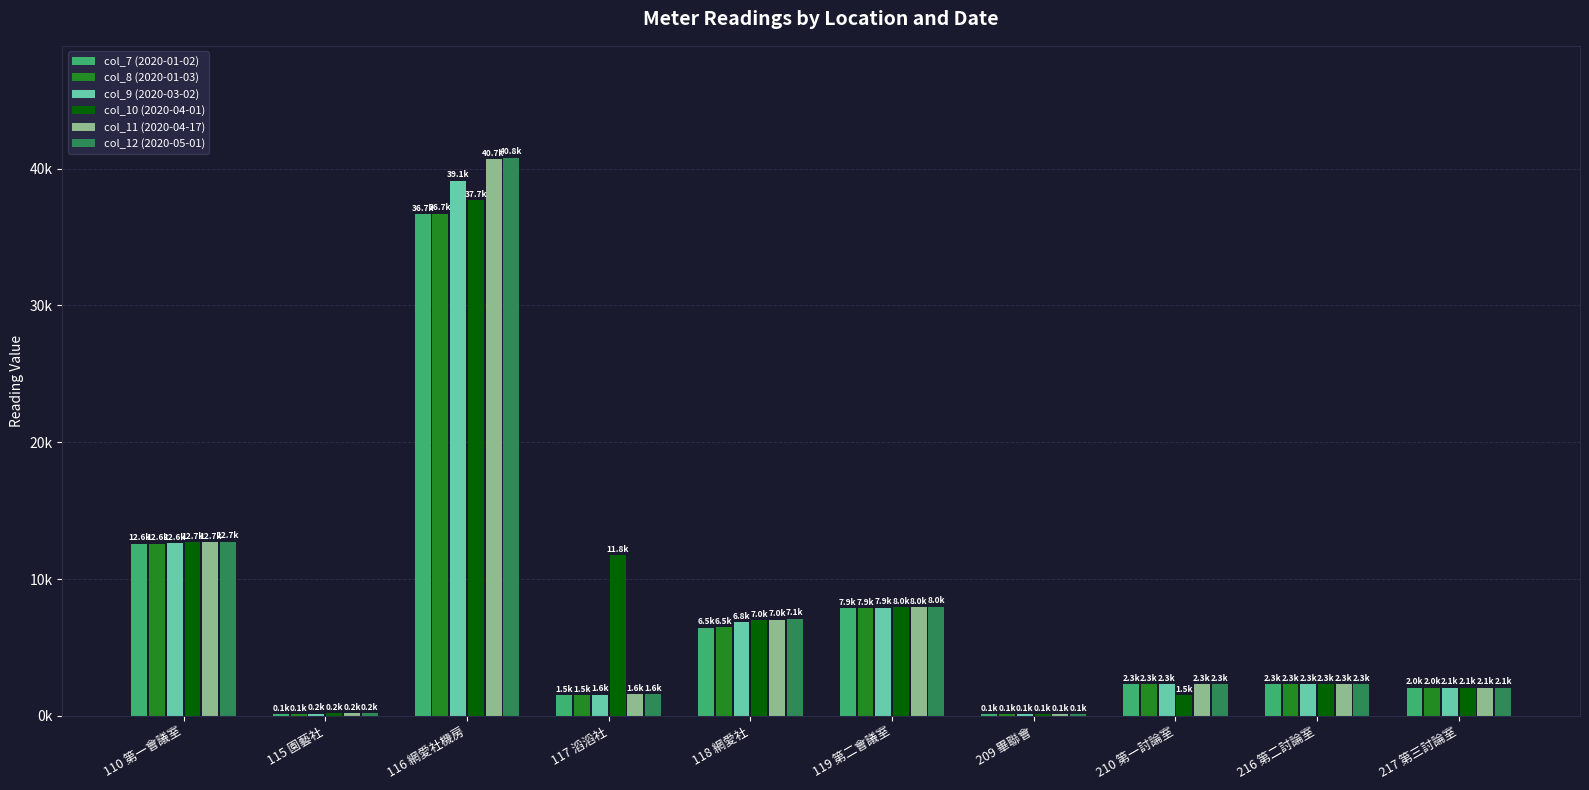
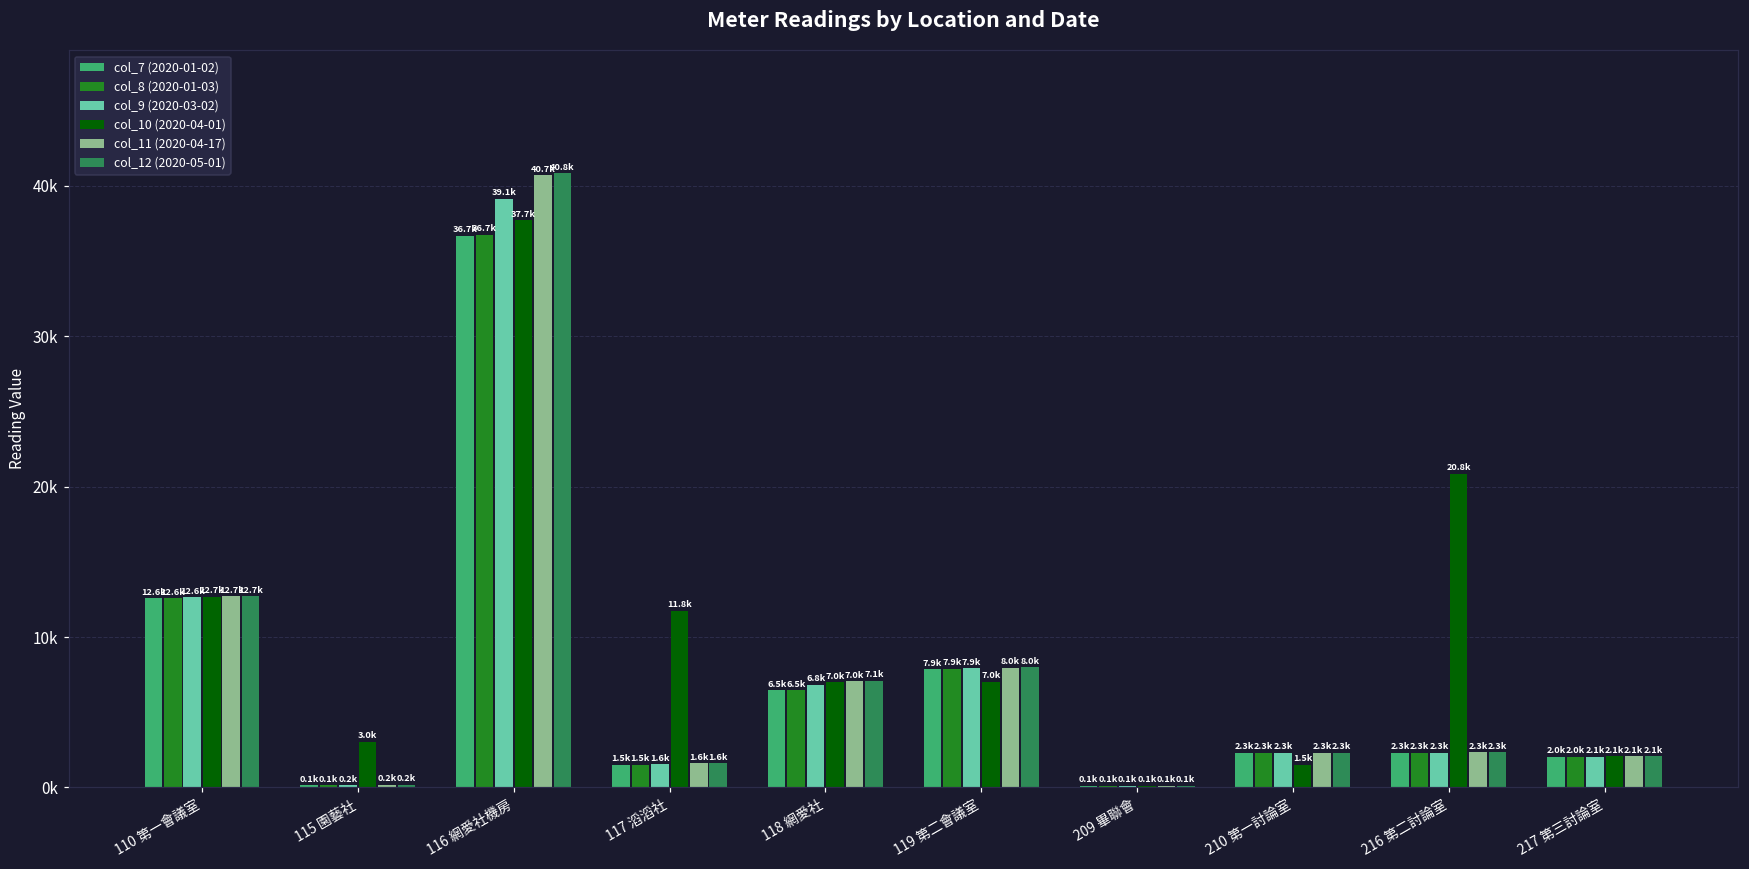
col_10 (2020-04-01), 115 園藝社: 0.2k -> 3.0k
col_10 (2020-04-01), 119 第二會議室: 8.0k -> 7.0k
col_10 (2020-04-01), 216 第二討論室: 2.3k -> 20.8k
